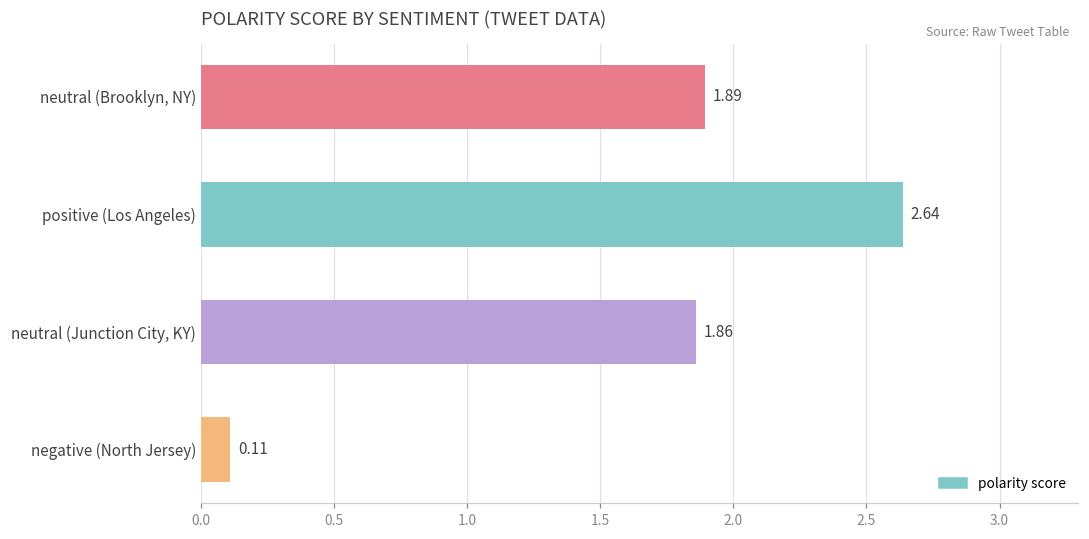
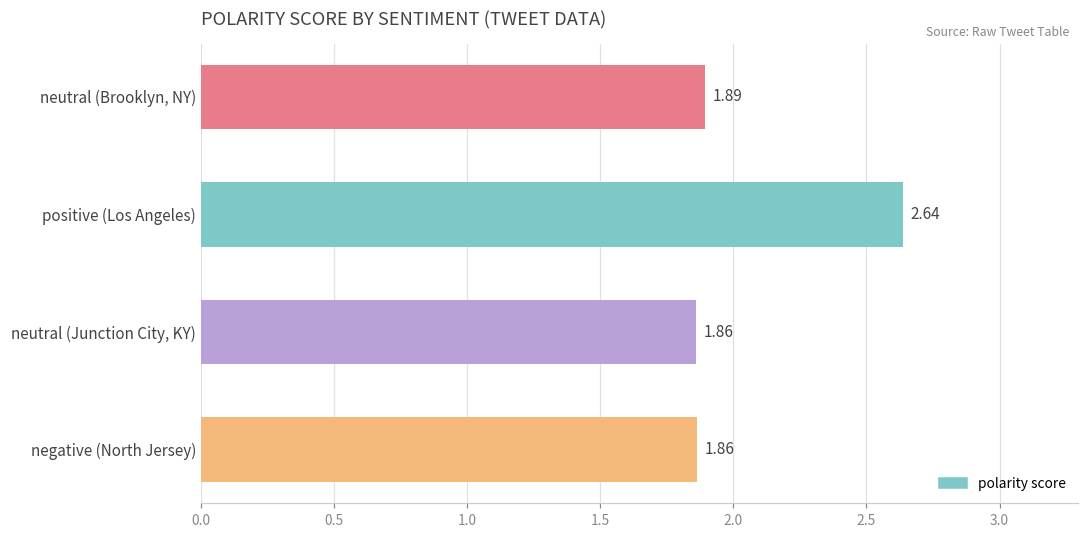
negative (North Jersey): 0.11 -> 1.86
